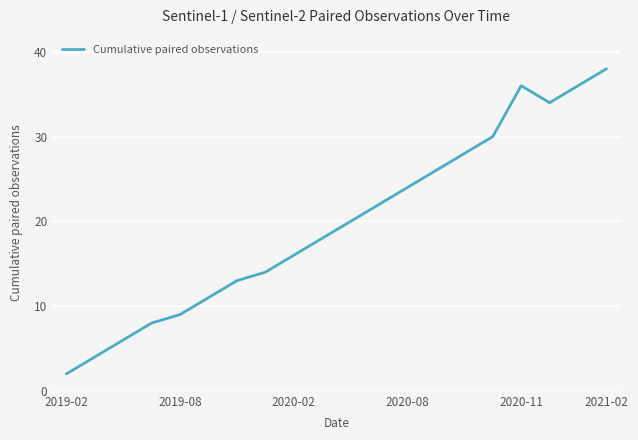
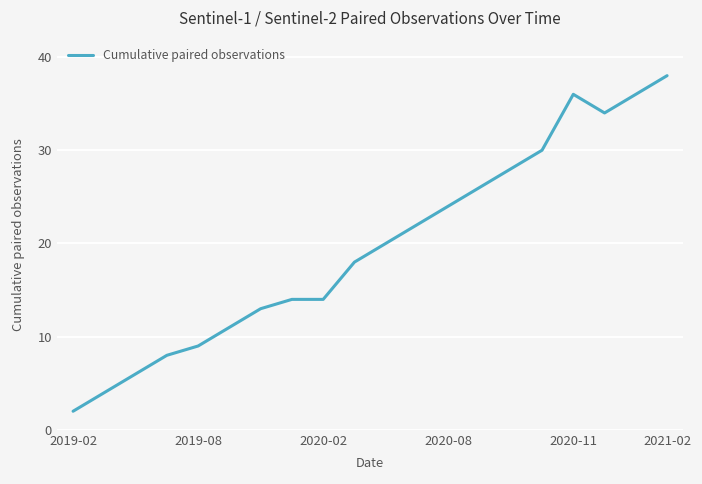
2020-02: 16 -> 14
